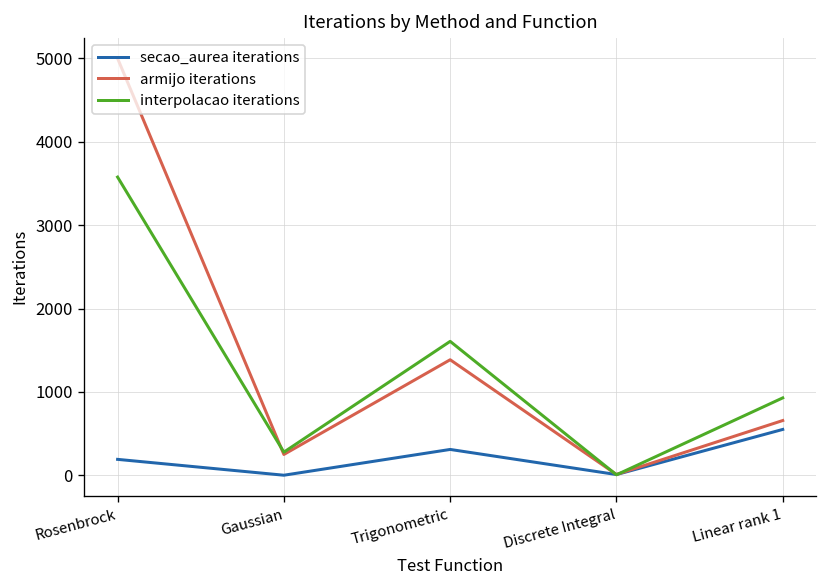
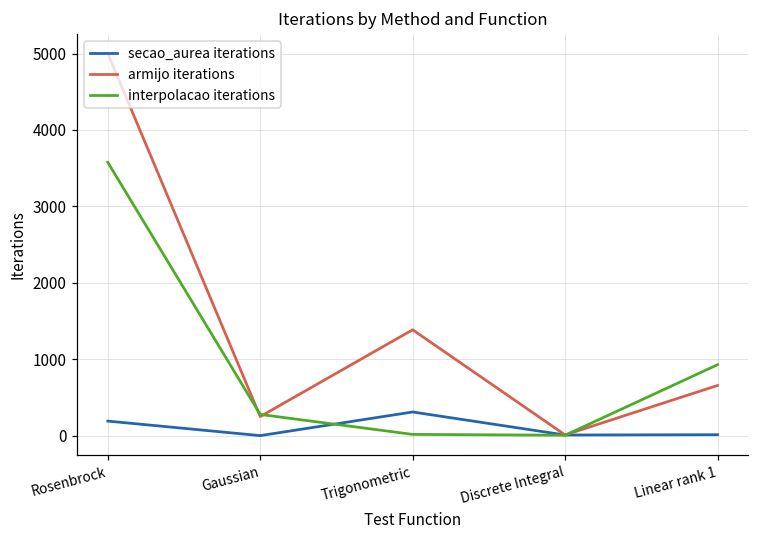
interpolacao iterations, Trigonometric: 1600 -> 0
secao_aurea iterations, Linear rank 1: 600 -> 0
